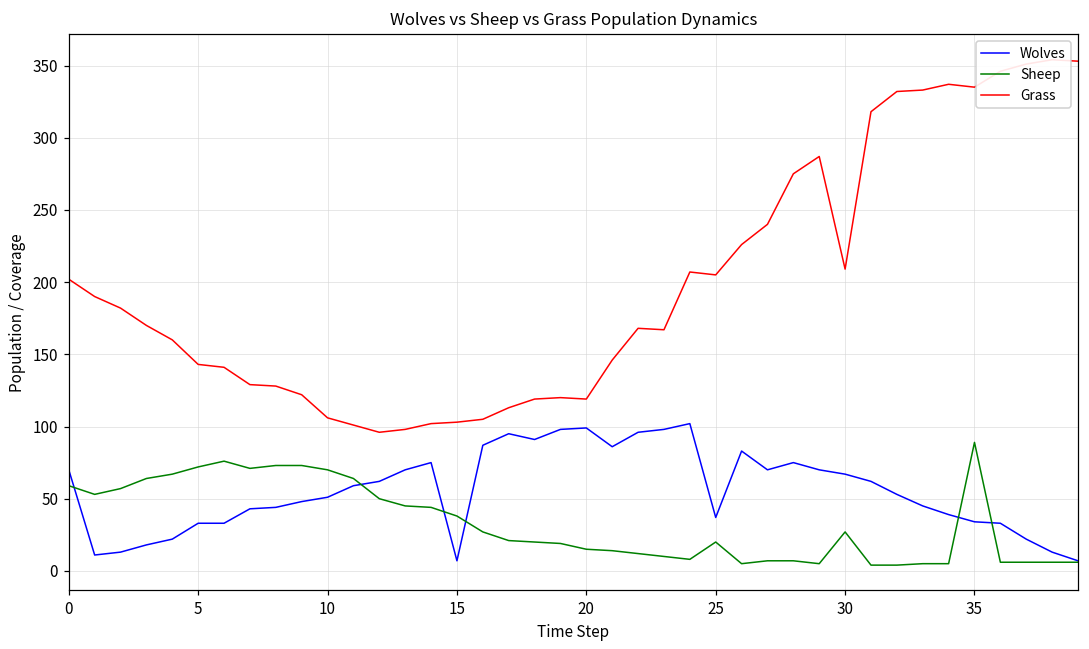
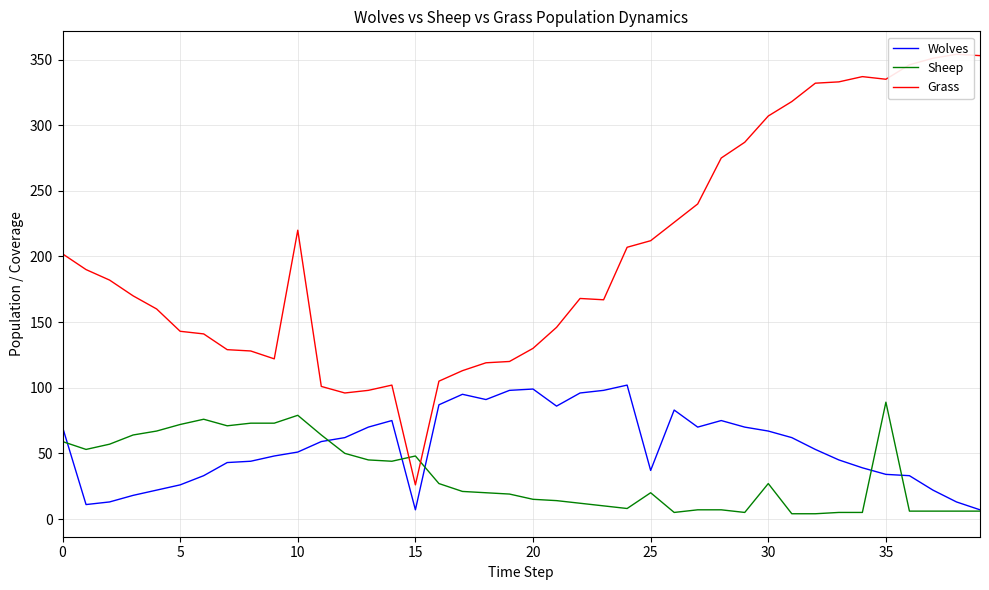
Wolves, 5: 33 -> 26
Sheep, 10: 70 -> 79
Grass, 10: 106 -> 220
Sheep, 15: 38 -> 48
Grass, 15: 103 -> 26
Grass, 20: 119 -> 130
Grass, 25: 205 -> 212
Grass, 30: 209 -> 307
